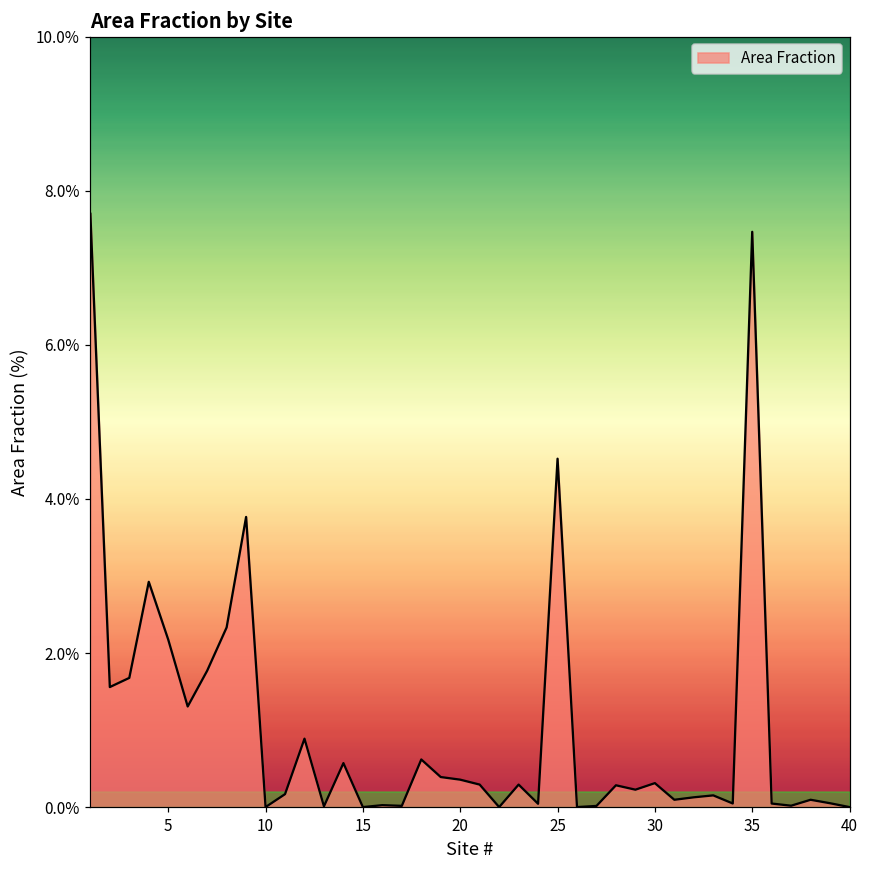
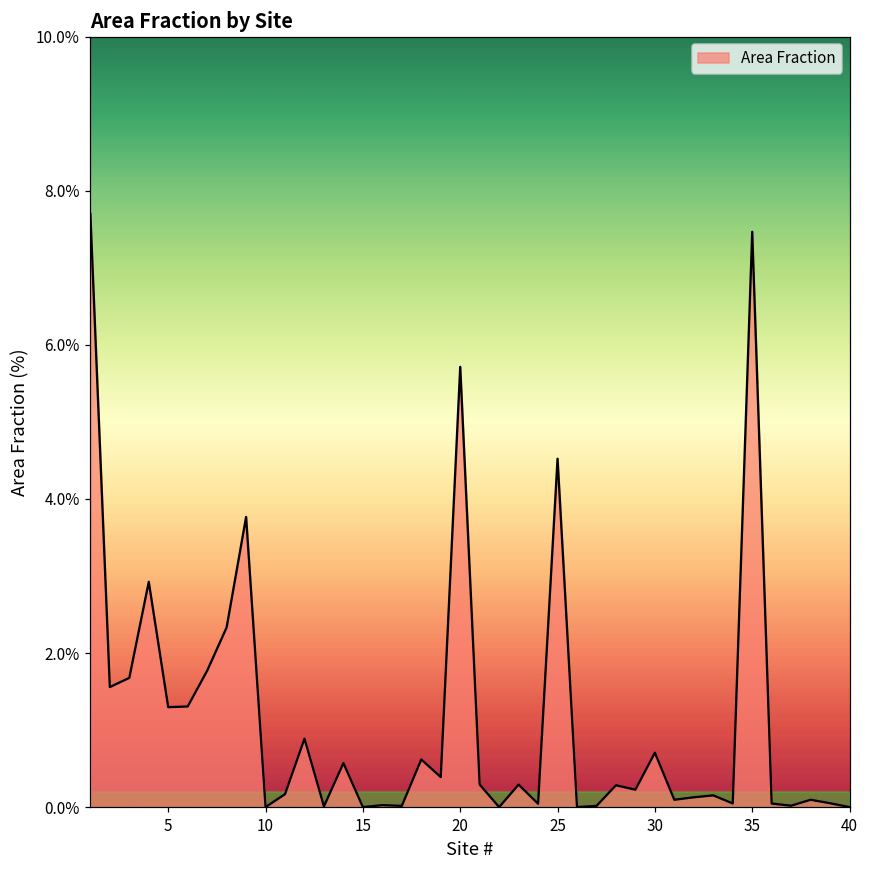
5: 2.2% -> 1.3%
20: 0.4% -> 5.7%
30: 0.3% -> 0.7%
